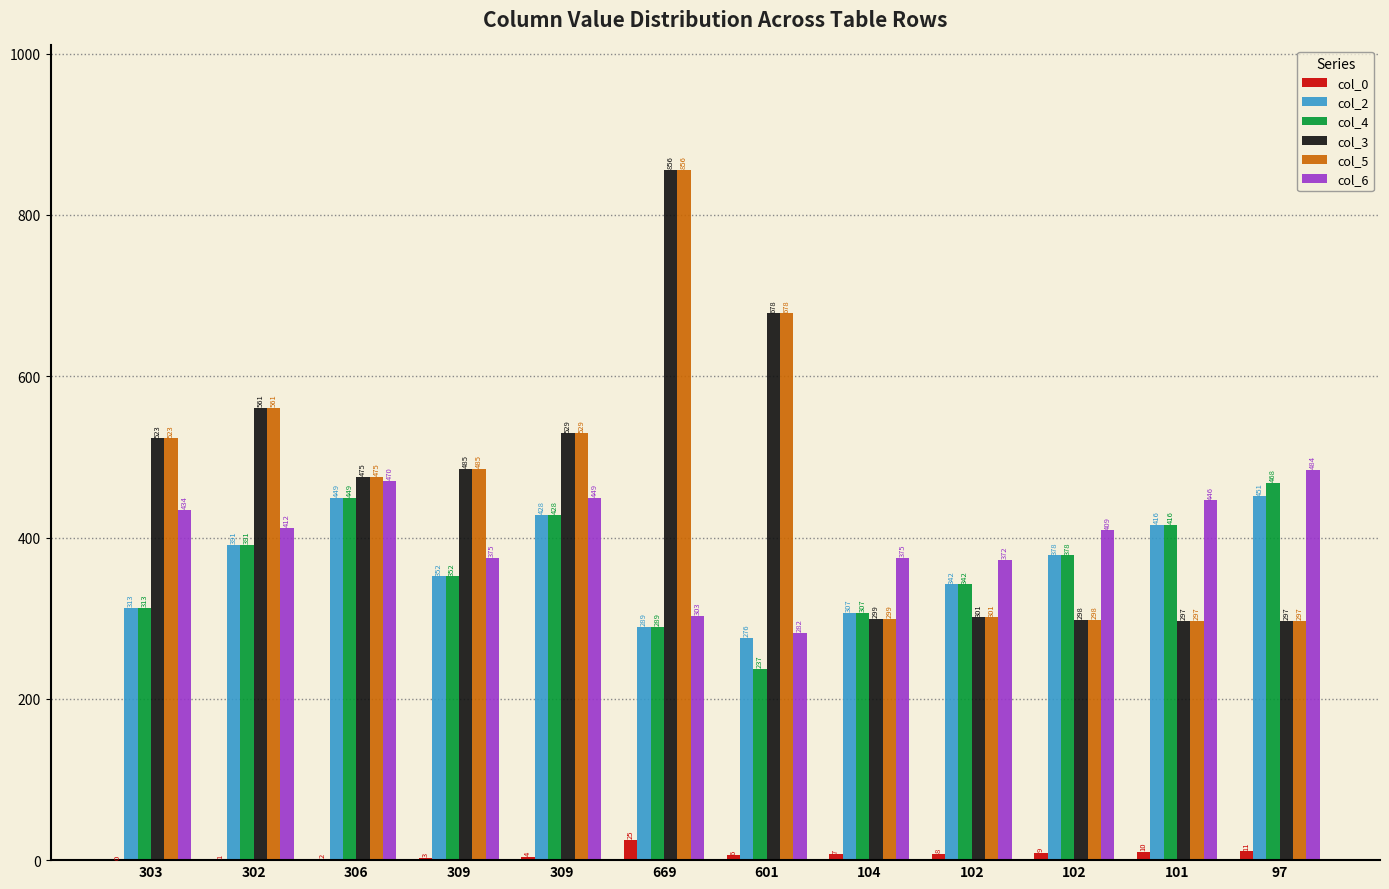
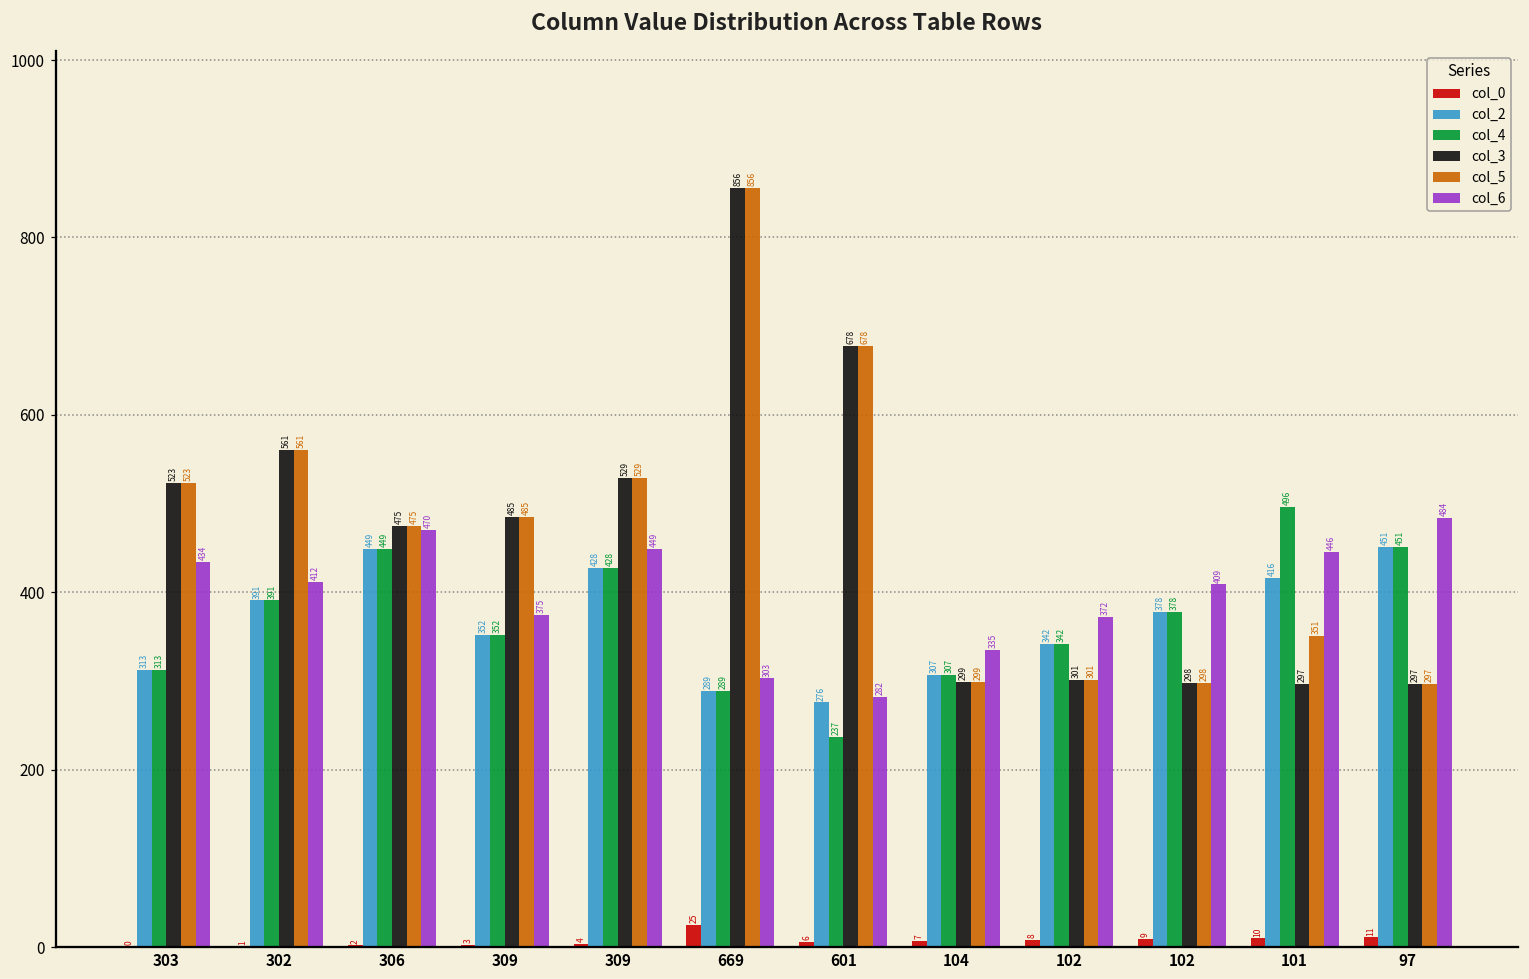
col_6, 104: 375 -> 335
col_4, 101: 416 -> 496
col_5, 101: 297 -> 351
col_4, 97: 468 -> 451
